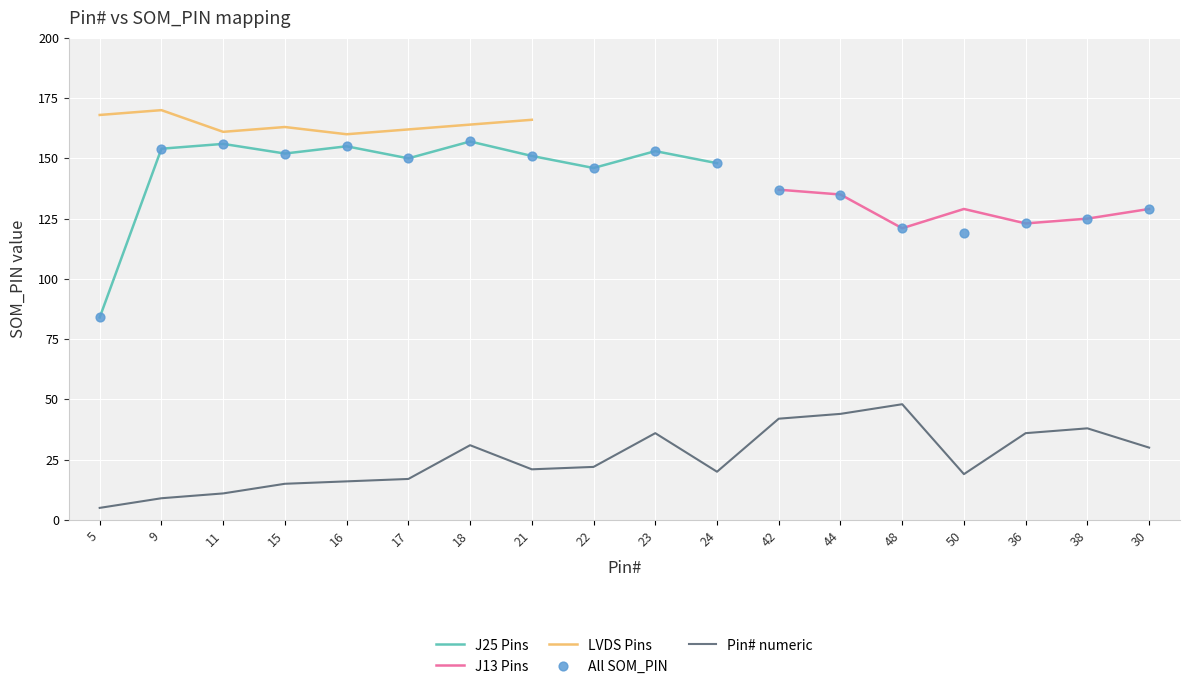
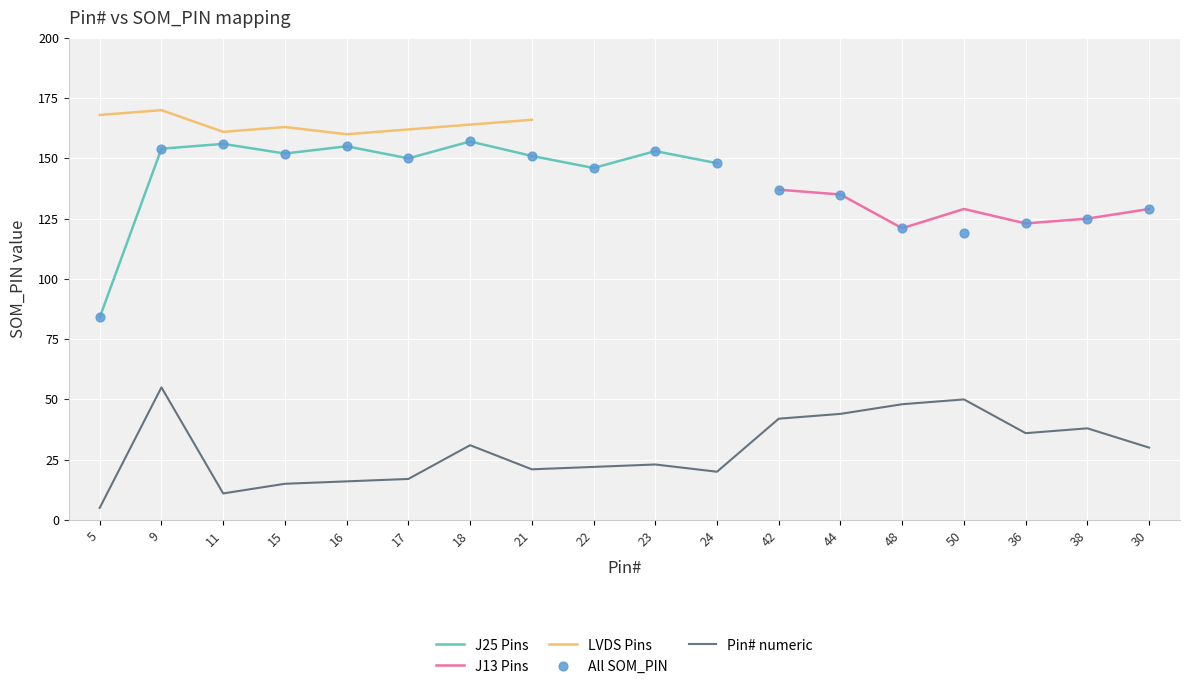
Pin# numeric, 9: 9 -> 55
Pin# numeric, 23: 36 -> 23
Pin# numeric, 50: 19 -> 50
